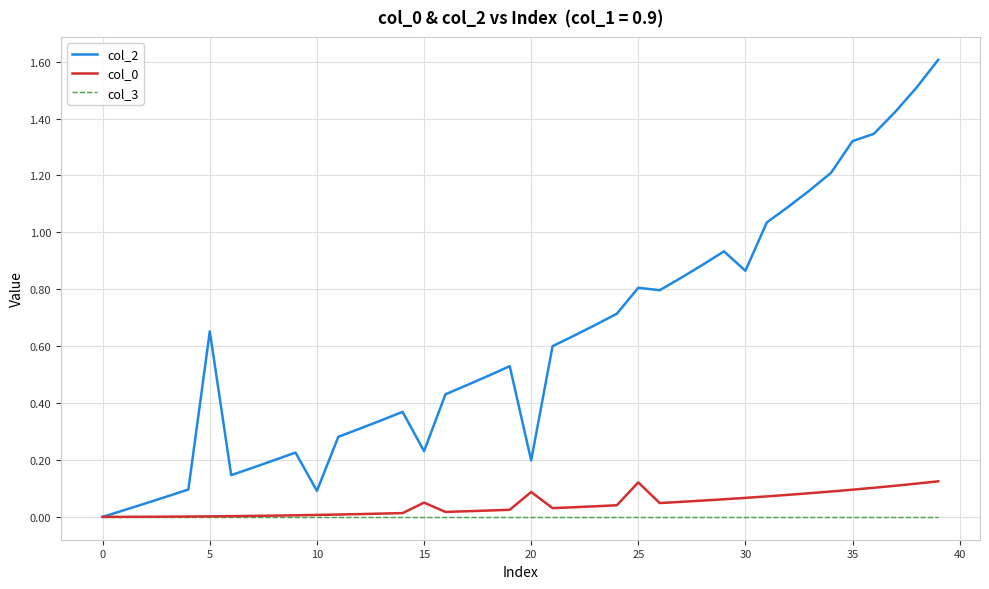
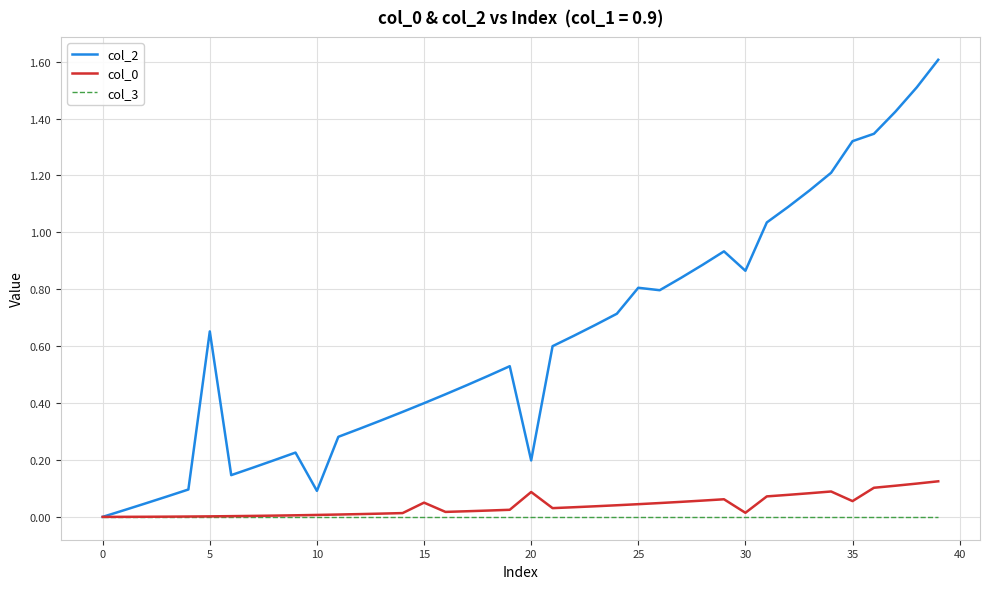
col_2, 15: 0.23 -> 0.40
col_0, 25: 0.12 -> 0.04
col_0, 30: 0.07 -> 0.01
col_0, 35: 0.10 -> 0.06
